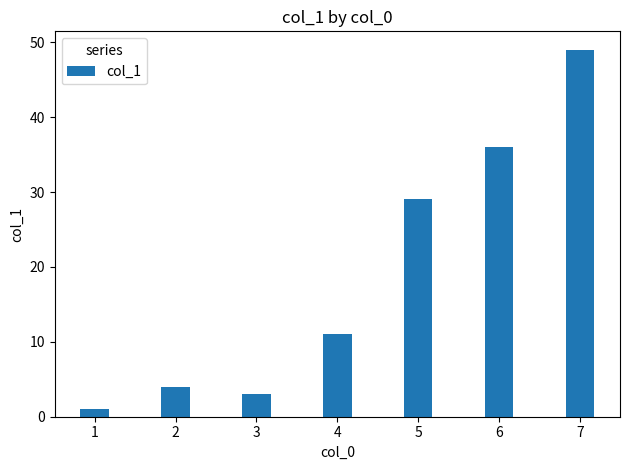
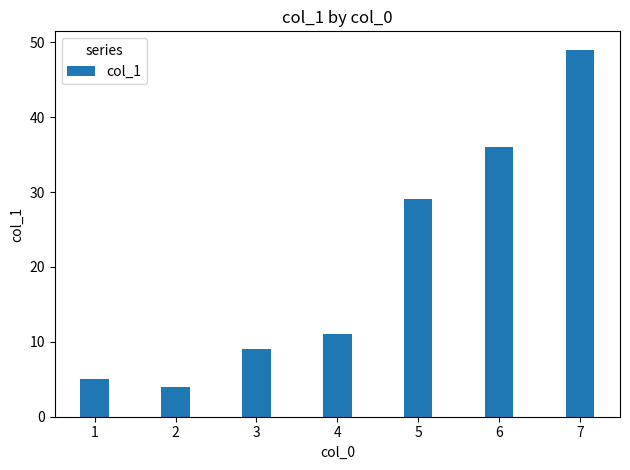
1: 1 -> 5
3: 3 -> 9
